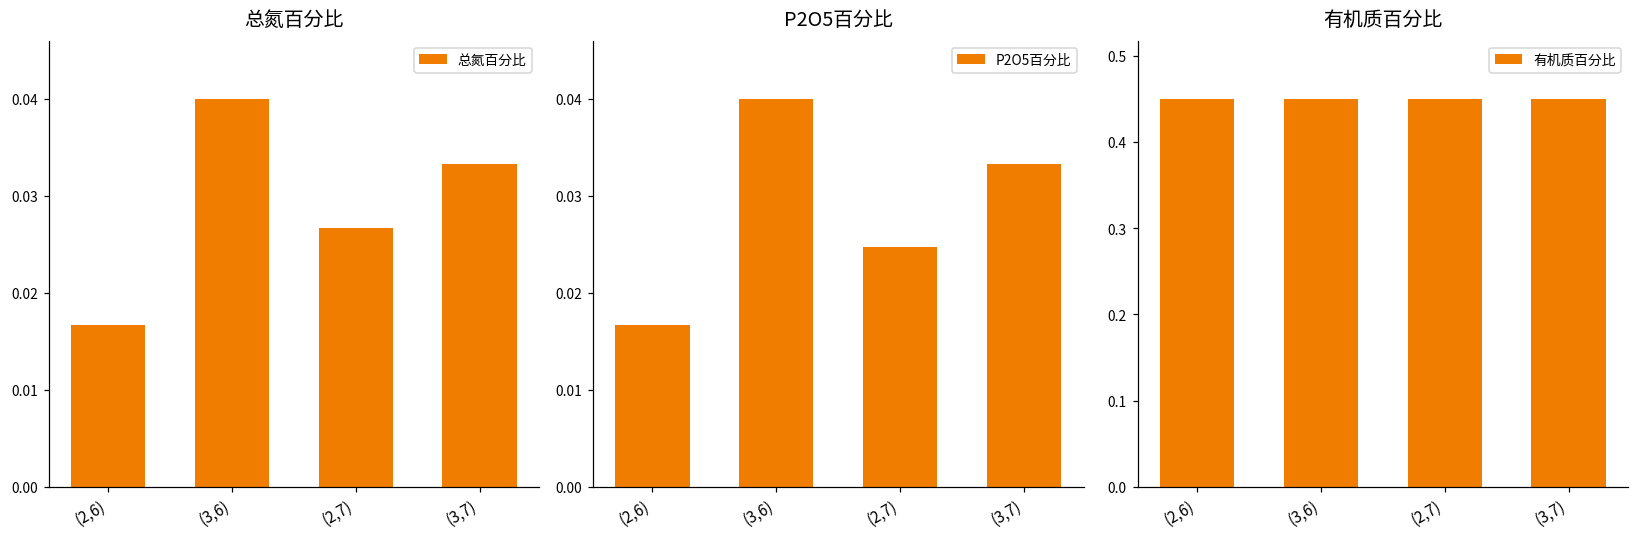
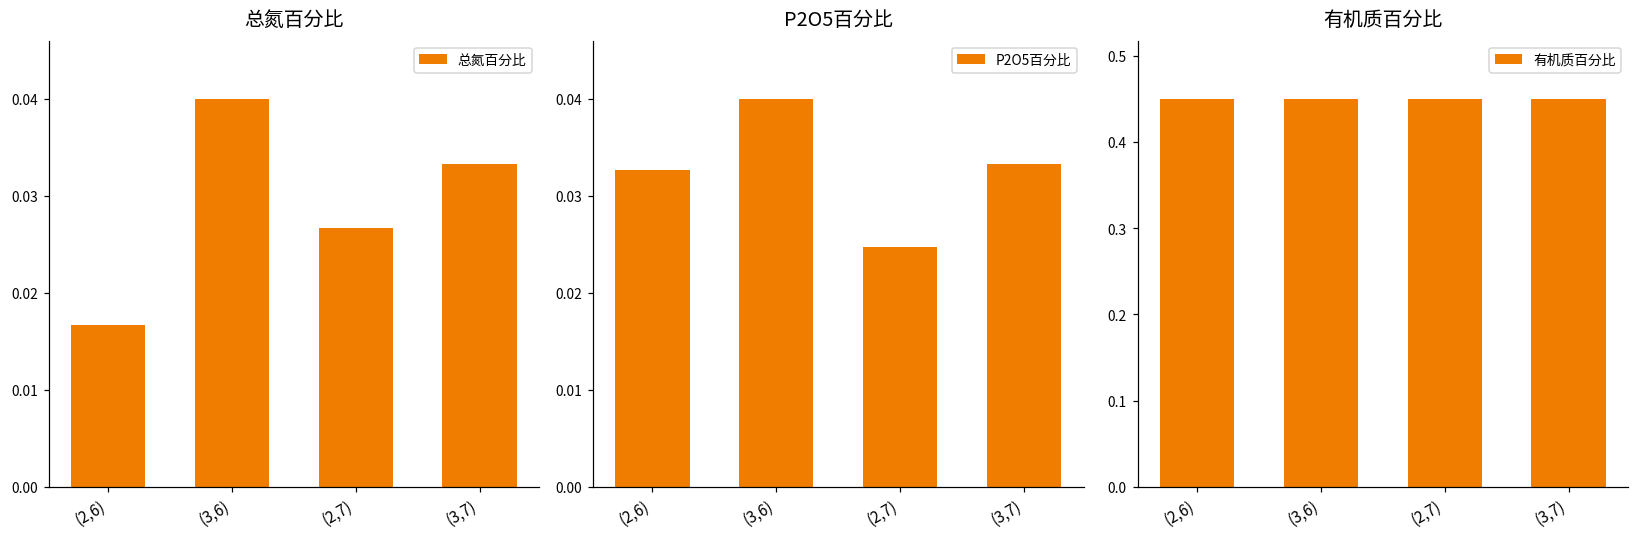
P2O5百分比, (2,6): 0.017 -> 0.033
